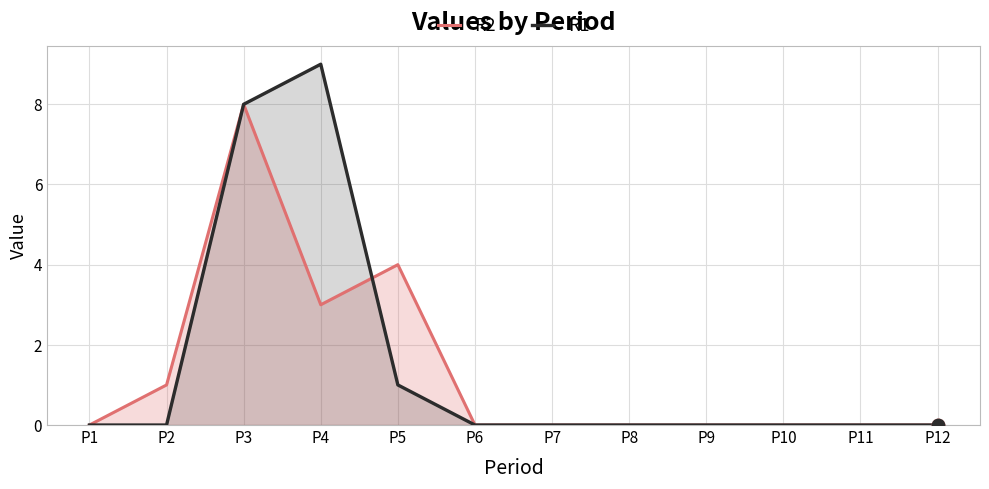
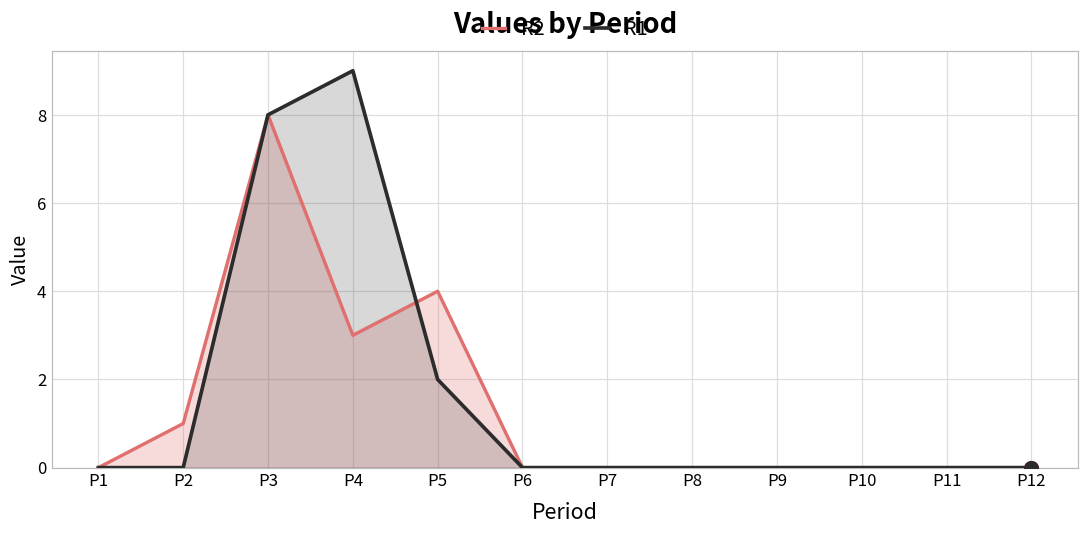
R1, P5: 1 -> 2
